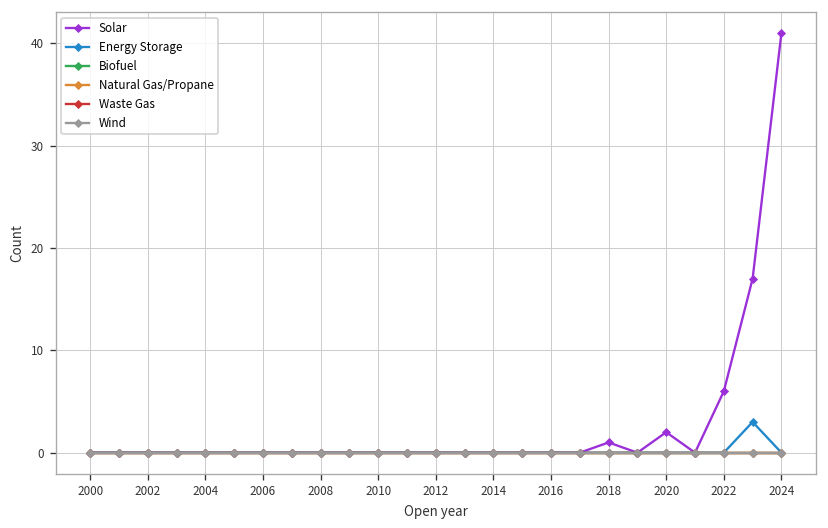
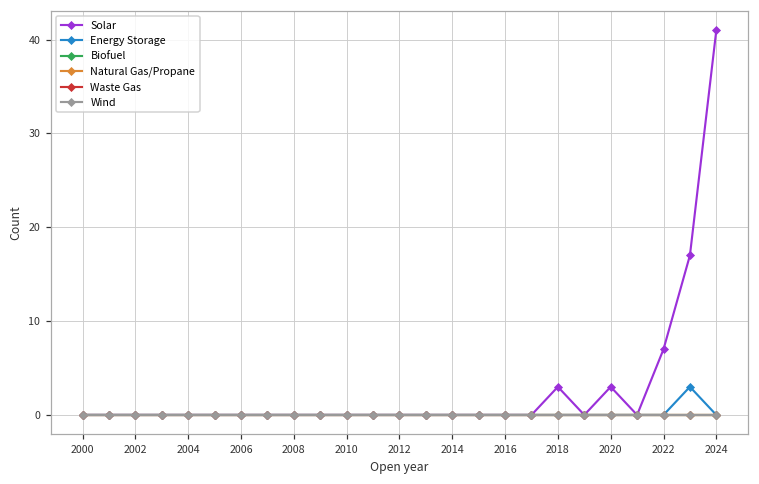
Solar, 2018: 1 -> 3
Solar, 2020: 2 -> 3
Solar, 2022: 6 -> 7
